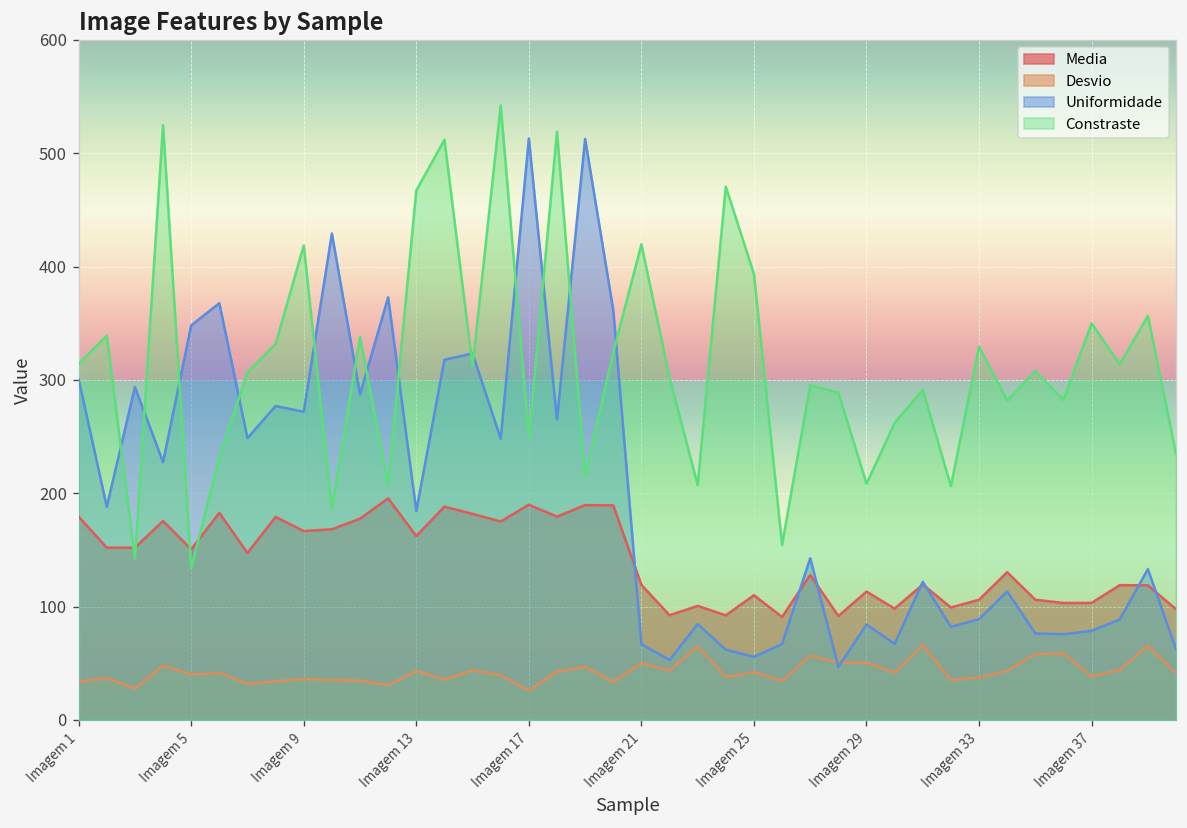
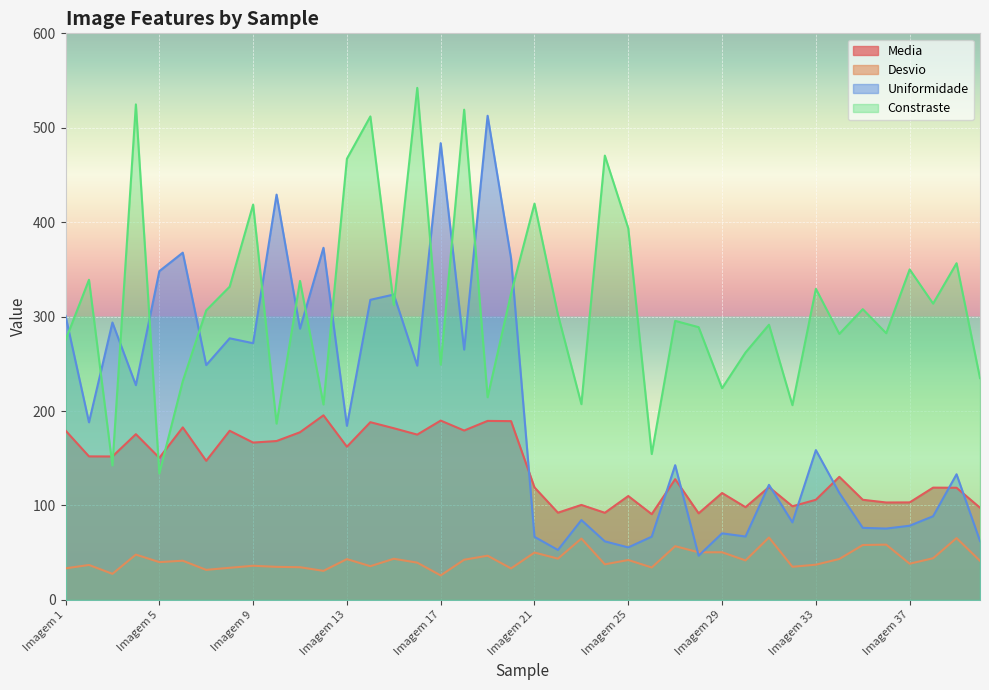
Constraste, Imagem 1: 310 -> 280
Uniformidade, Imagem 17: 510 -> 480
Uniformidade, Imagem 29: 80 -> 70
Constraste, Imagem 29: 210 -> 220
Uniformidade, Imagem 33: 90 -> 160
